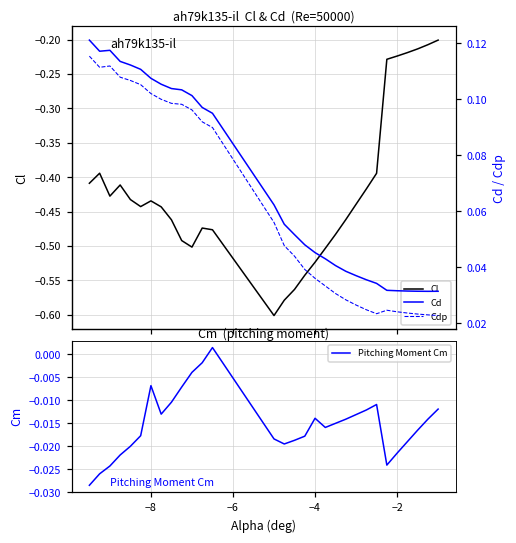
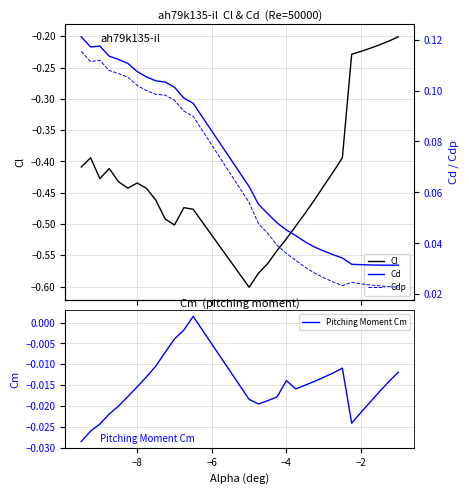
Cm (pitching moment), −8: -0.007 -> -0.015
